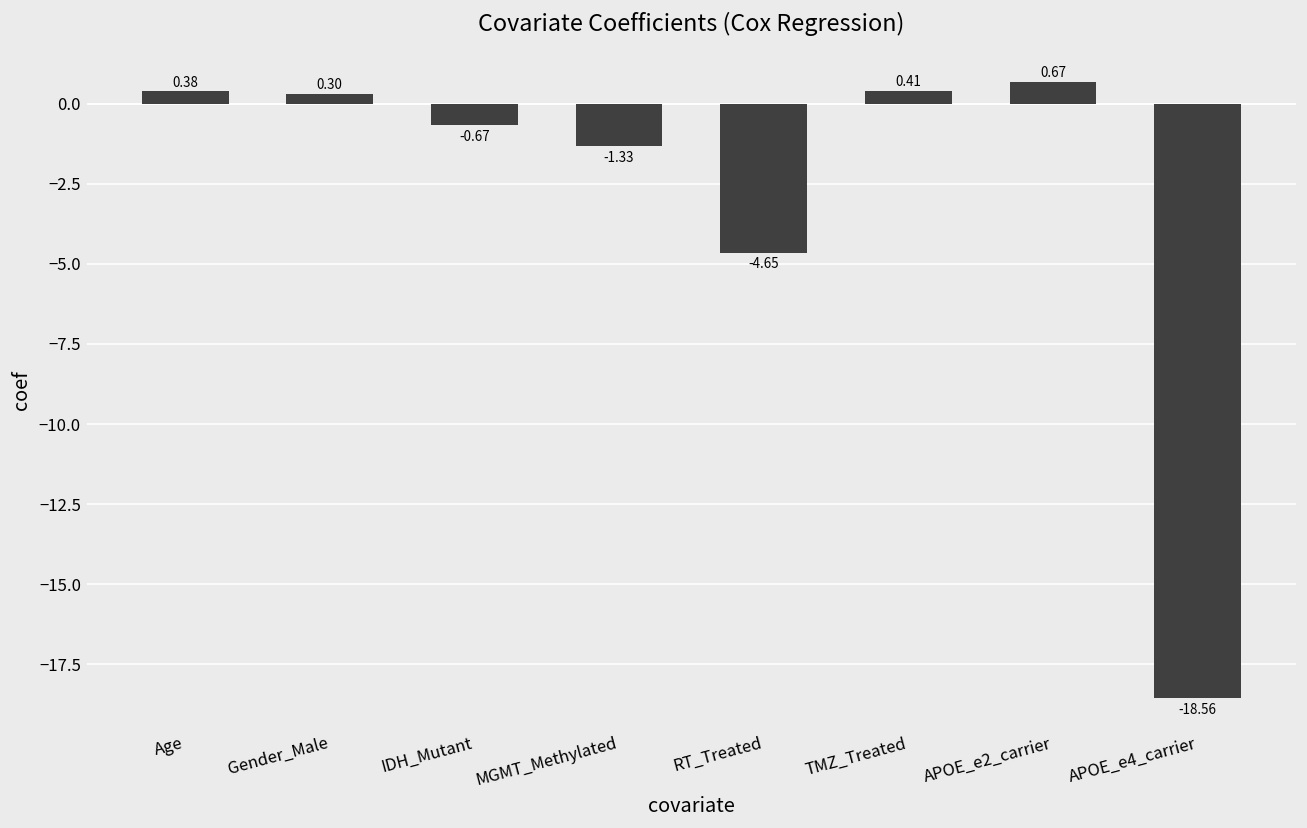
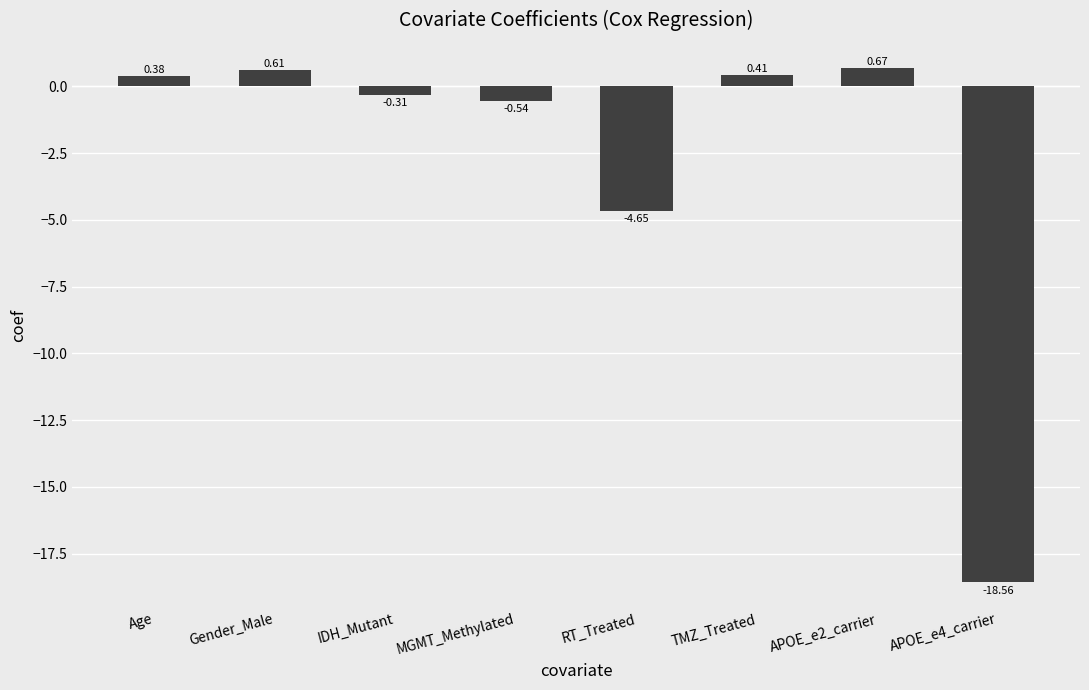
Gender_Male: 0.30 -> 0.61
IDH_Mutant: -0.67 -> -0.31
MGMT_Methylated: -1.33 -> -0.54
